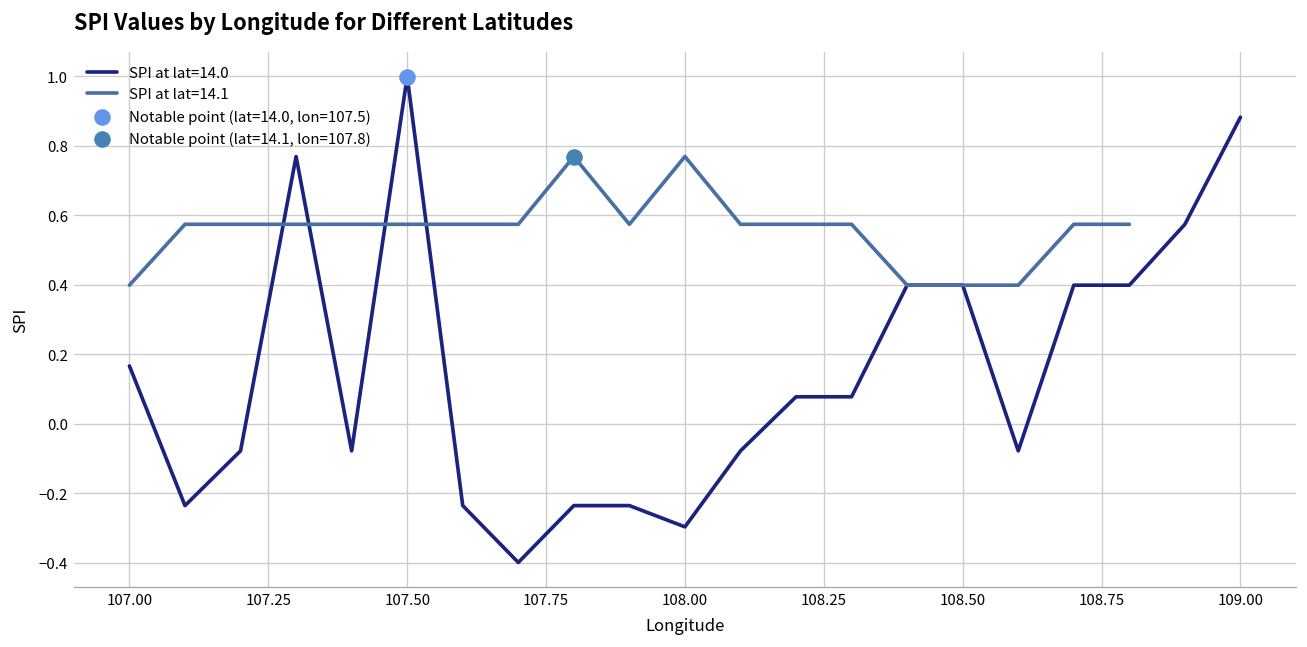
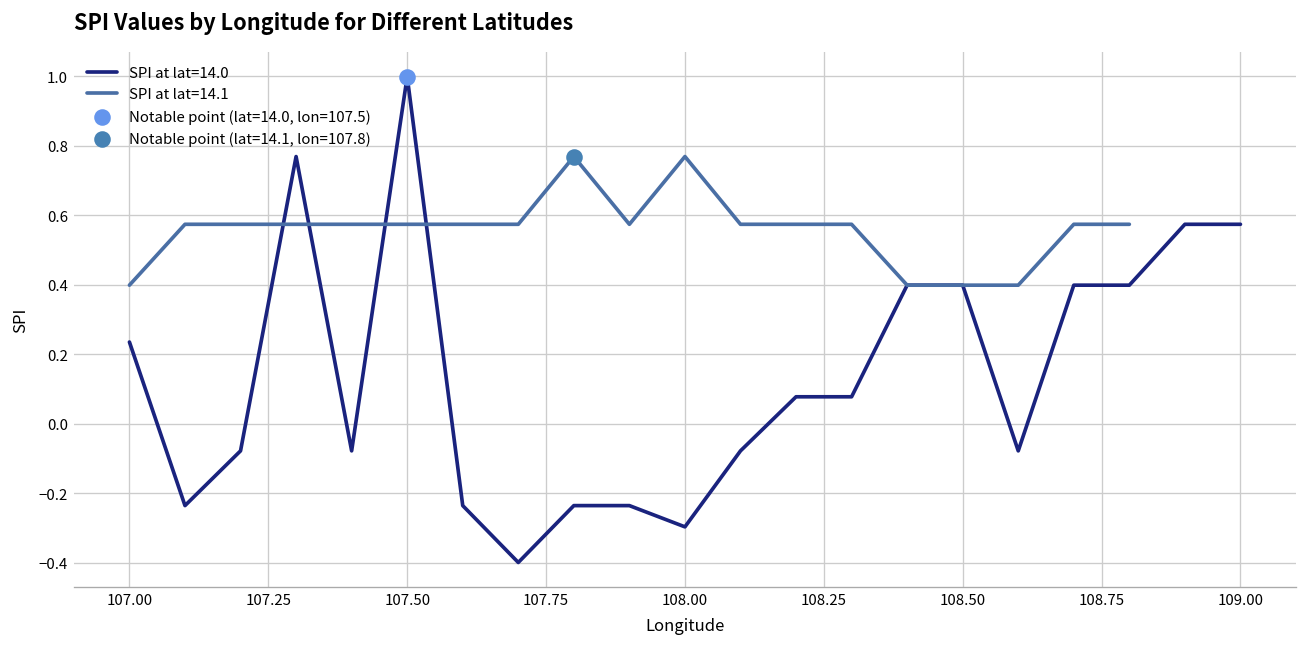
SPI at lat=14.0, 107.00: 0.17 -> 0.24
SPI at lat=14.0, 109.00: 0.88 -> 0.57
